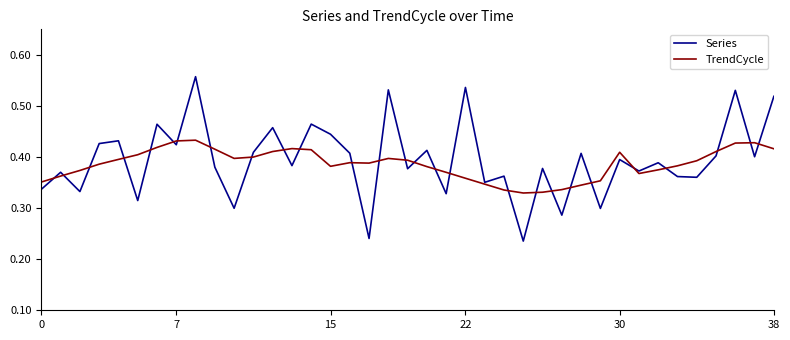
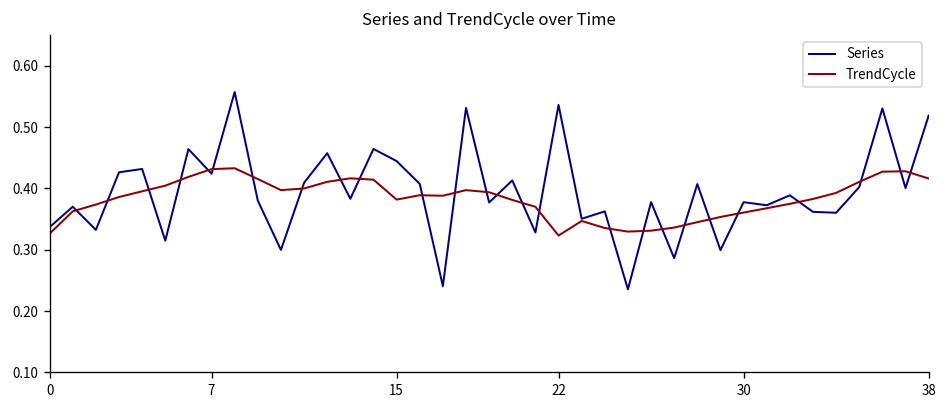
TrendCycle, 0: 0.35 -> 0.33
TrendCycle, 22: 0.36 -> 0.32
Series, 30: 0.40 -> 0.38
TrendCycle, 30: 0.41 -> 0.36
